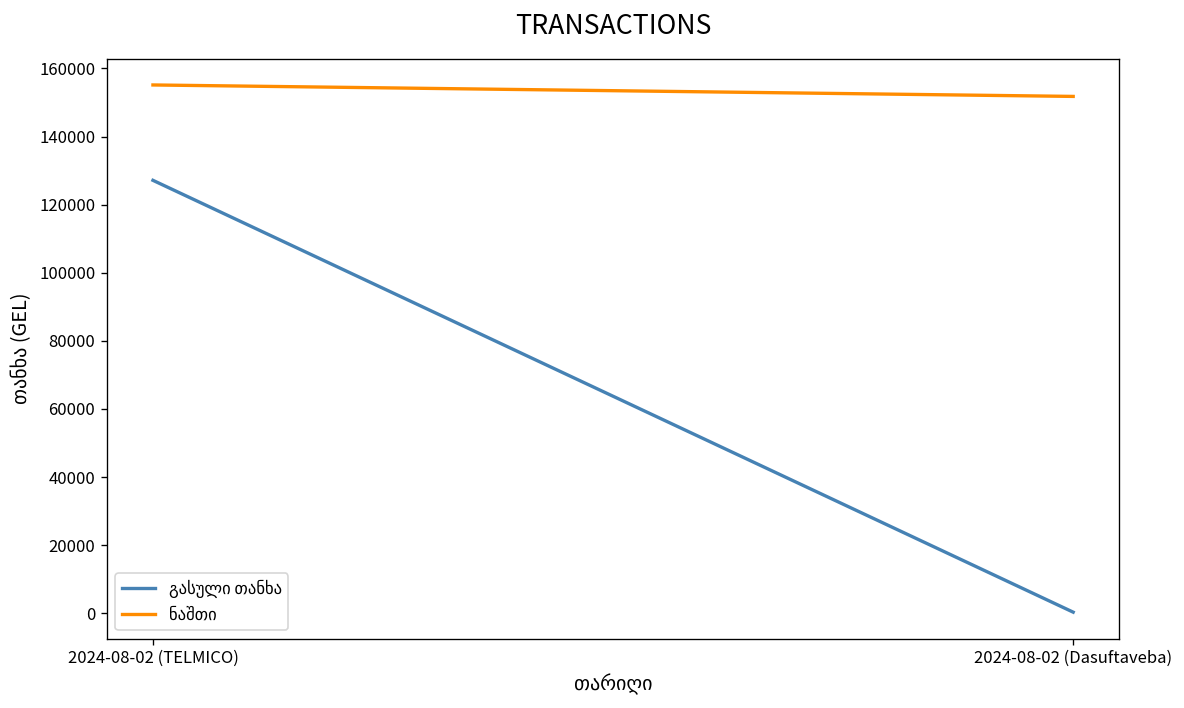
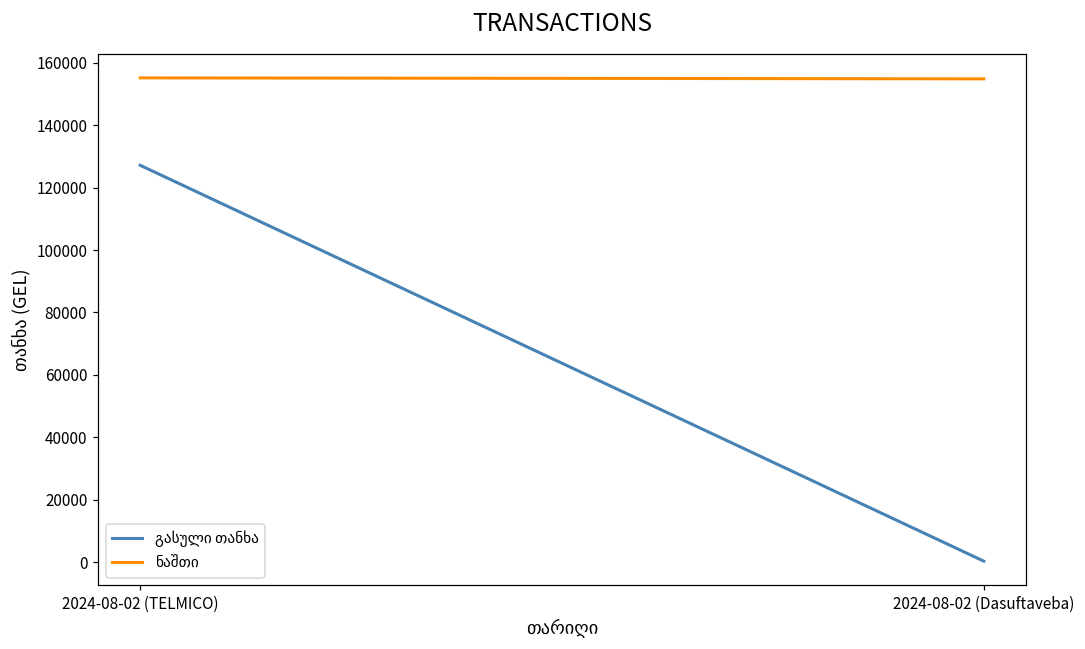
ნაშთი, 2024-08-02 (Dasuftaveba): 152000 -> 155000
